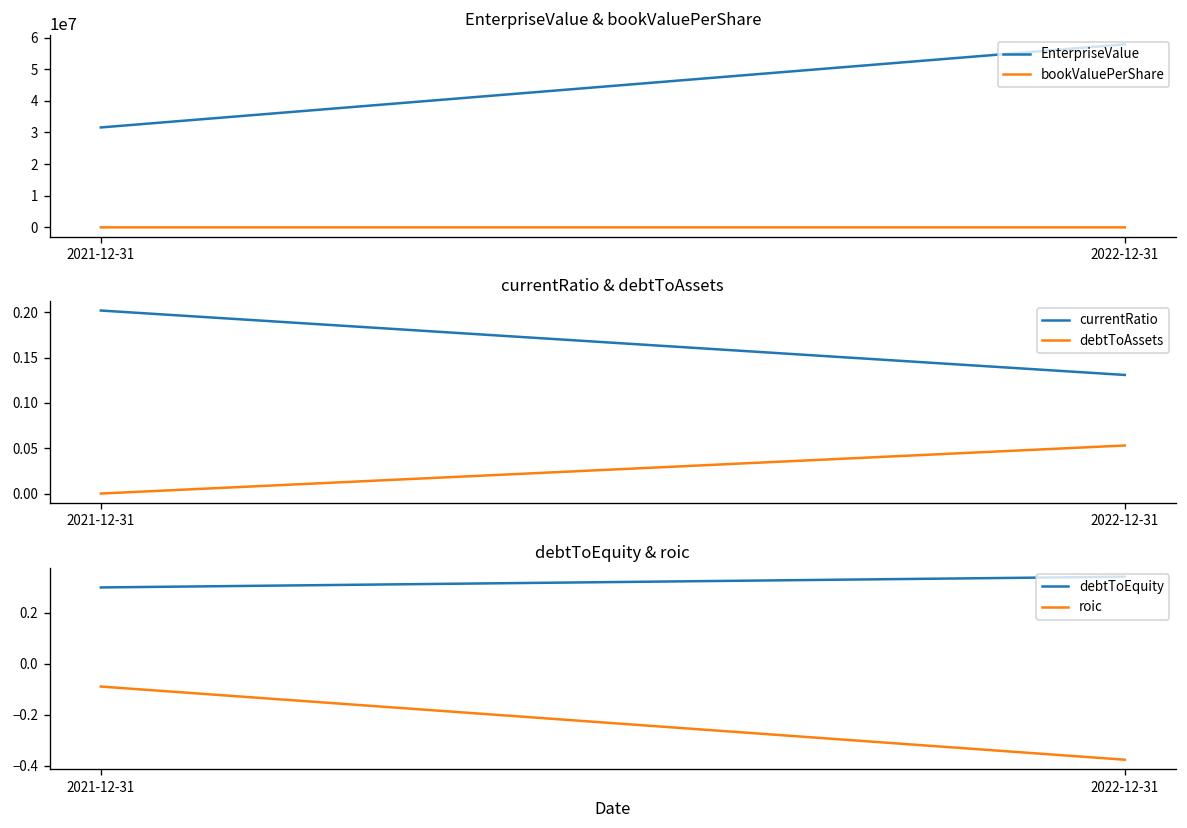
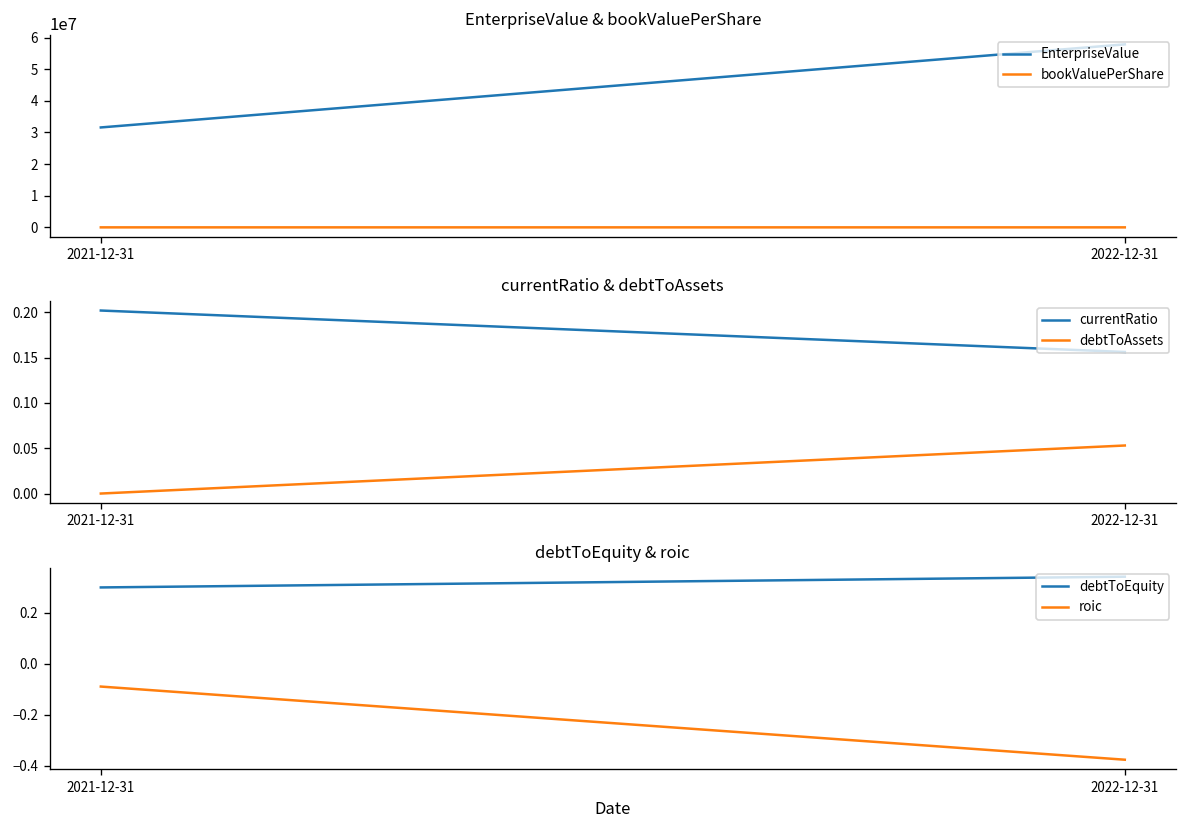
currentRatio & debtToAssets, currentRatio, 2022-12-31: 0.13 -> 0.16
